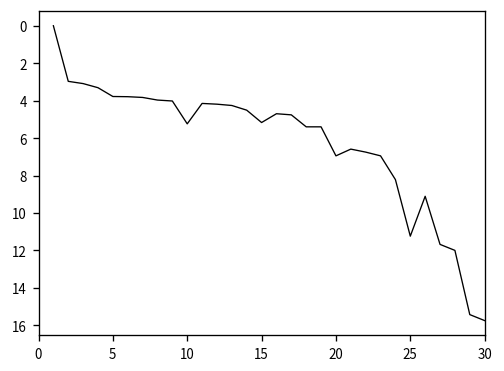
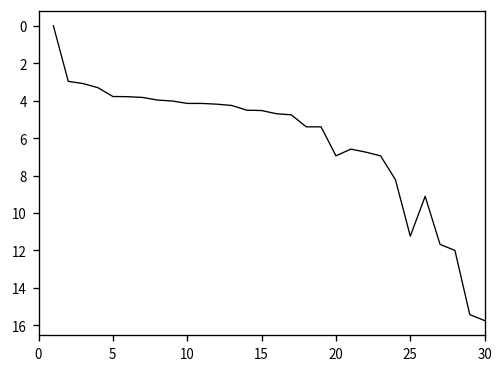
10: 5.2 -> 4.2
15: 5.2 -> 4.5
